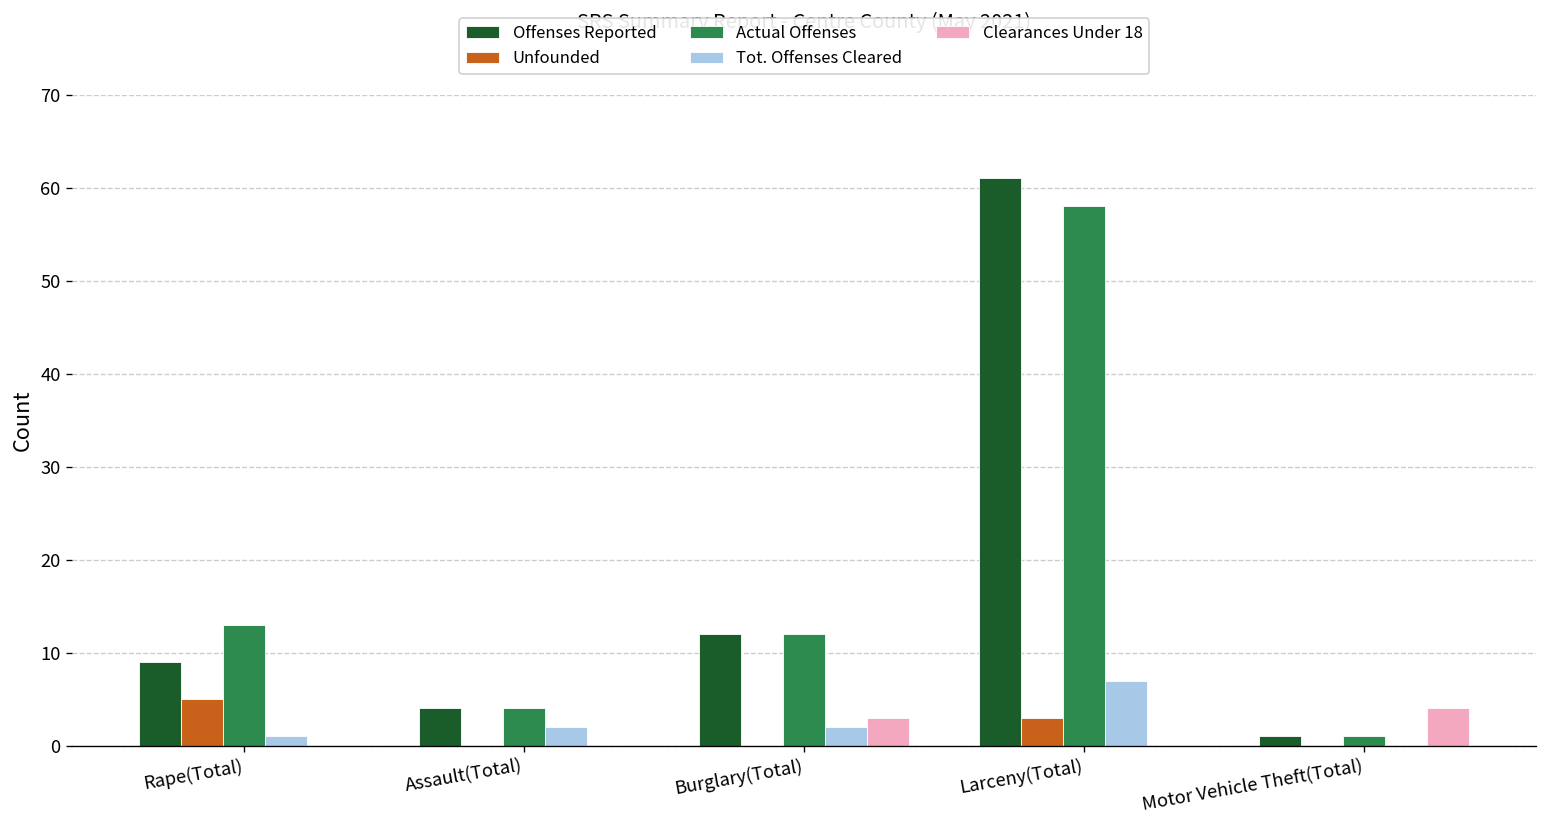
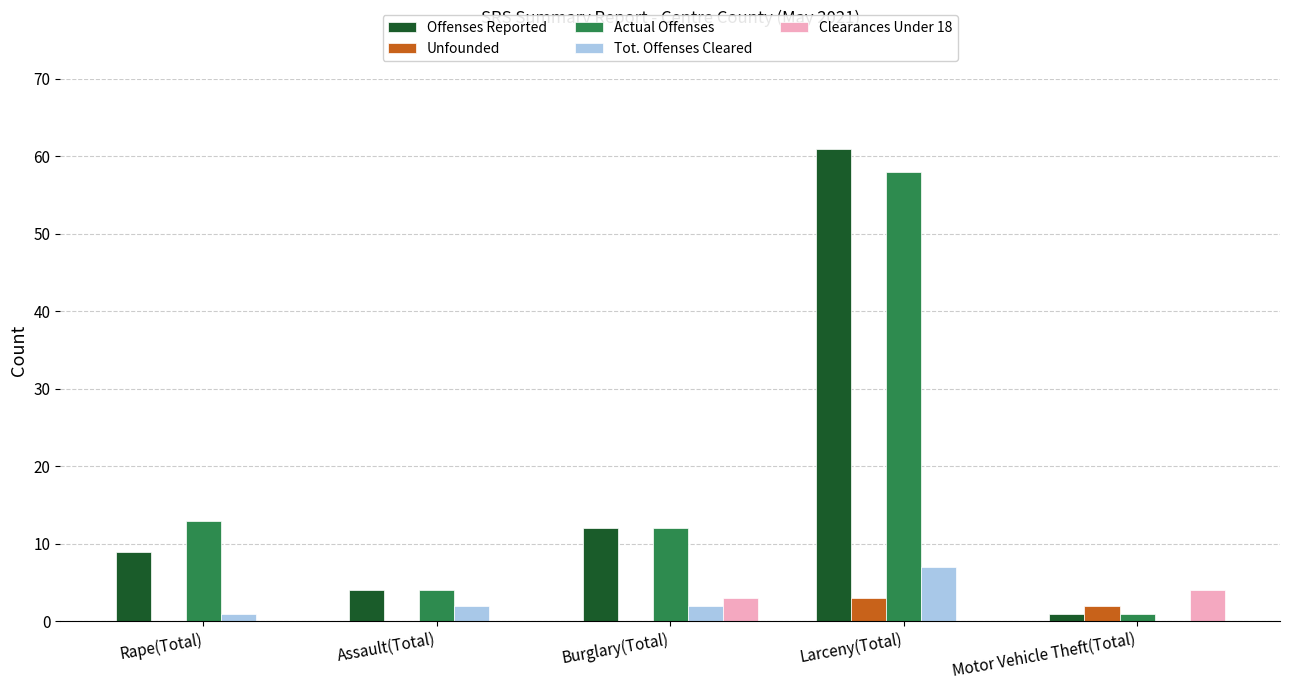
Unfounded, Rape(Total): 5 -> 0
Unfounded, Motor Vehicle Theft(Total): 0 -> 2
